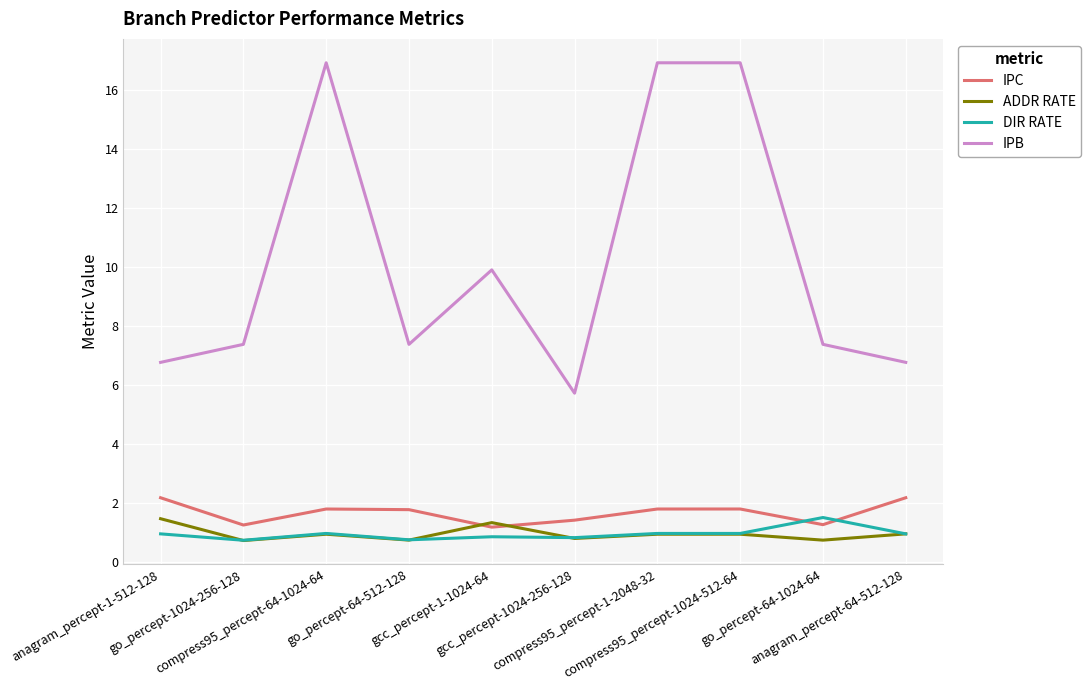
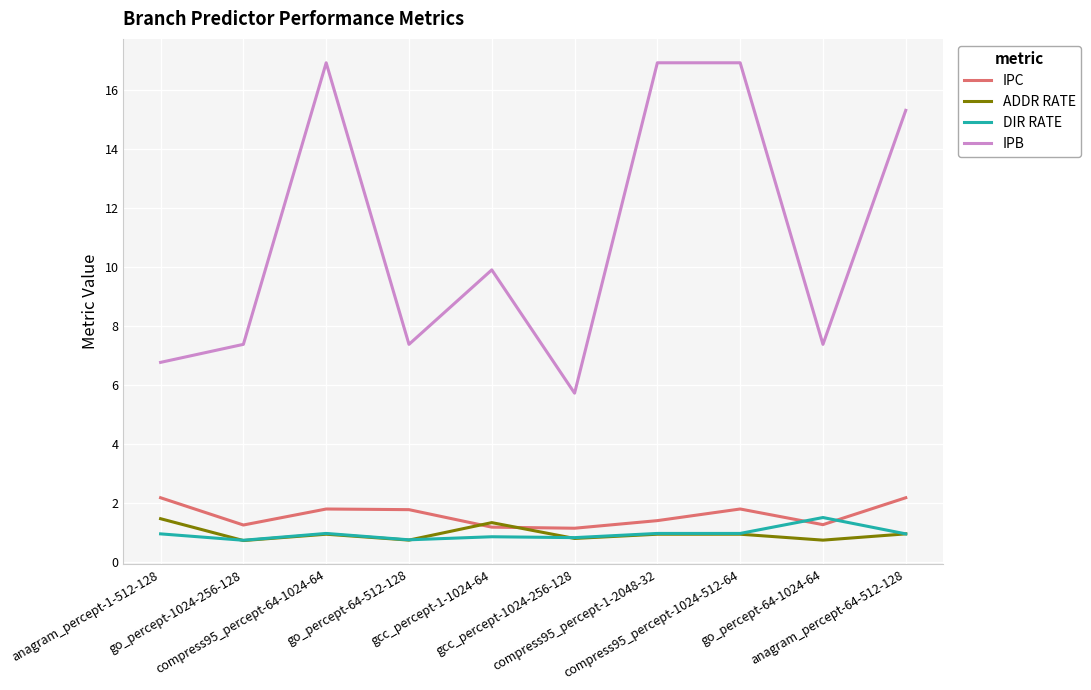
IPC, gcc_percept-1024-256-128: 1.4 -> 1.2
IPC, compress95_percept-1-2048-32: 1.8 -> 1.4
IPB, anagram_percept-64-512-128: 6.8 -> 15.3
